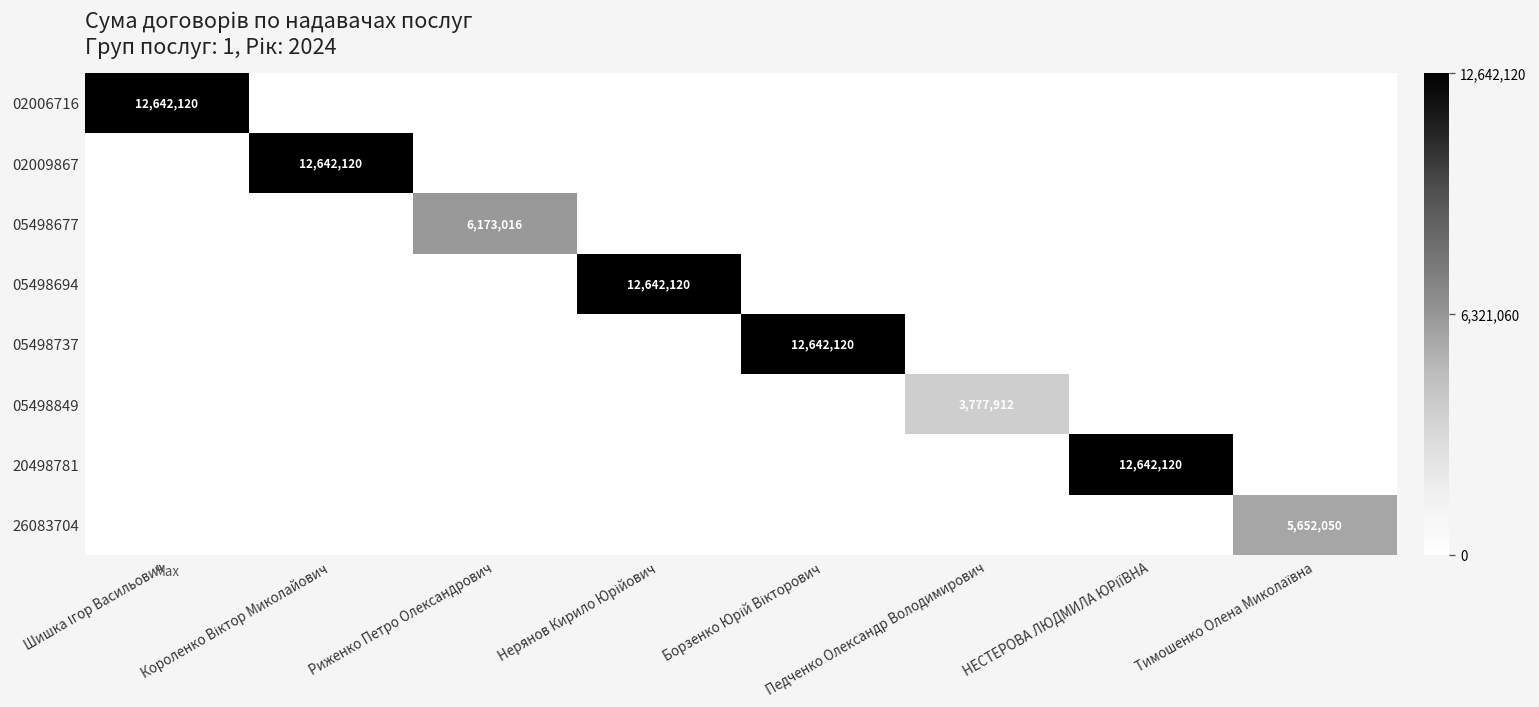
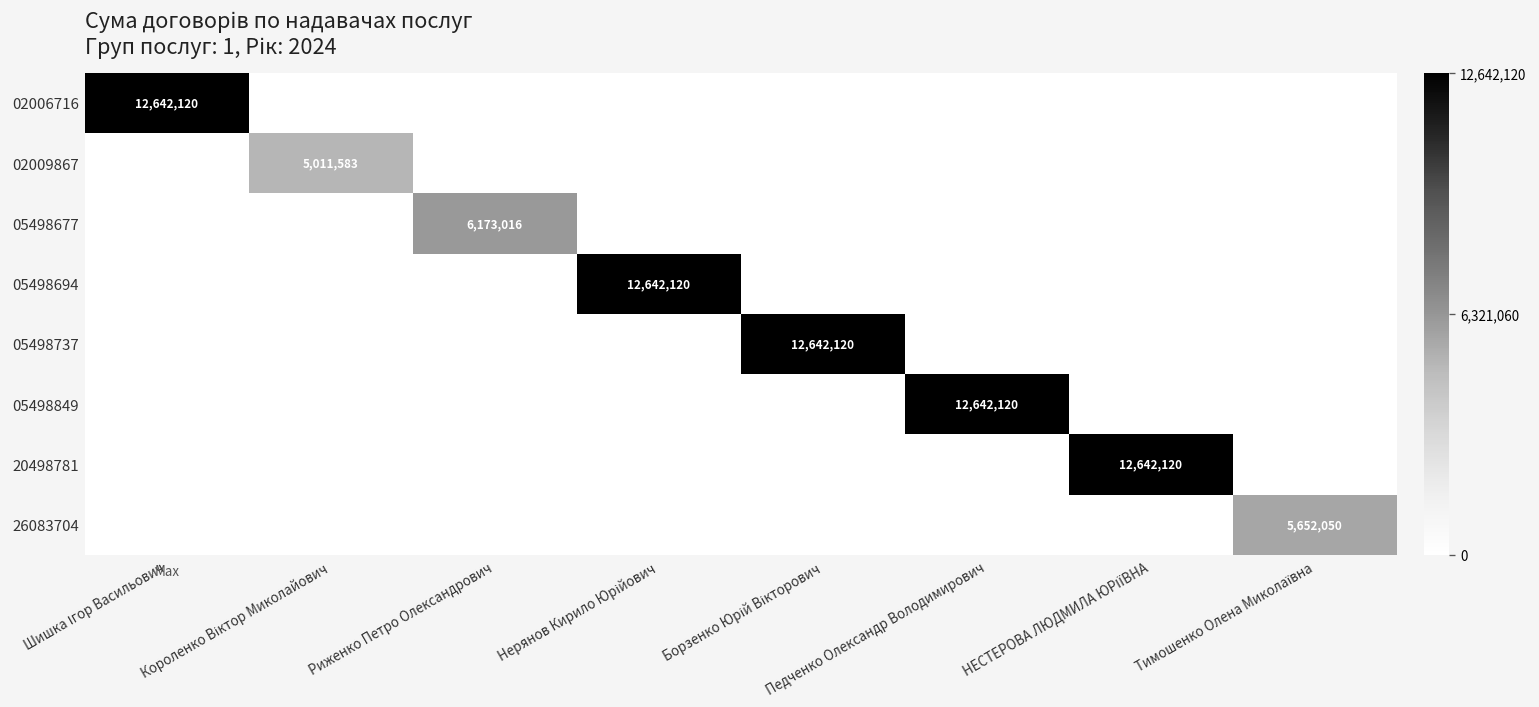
02009867, Короленко Віктор Миколайович: 12,642,120 -> 5,011,583
05498849, Педченко Олександр Володимирович: 3,777,912 -> 12,642,120
